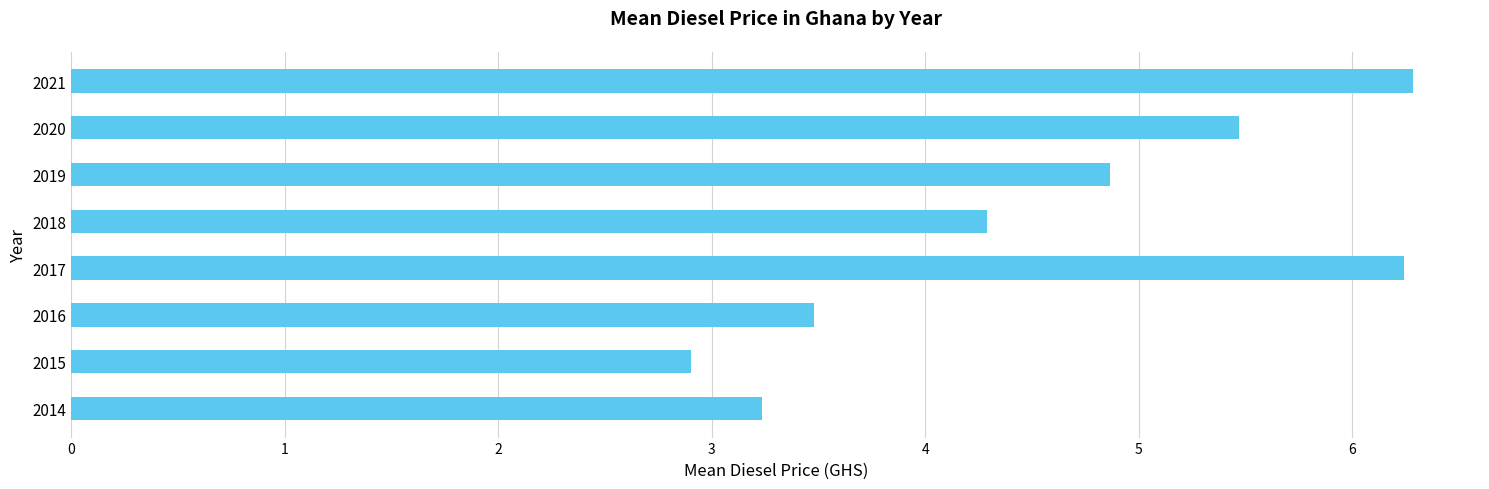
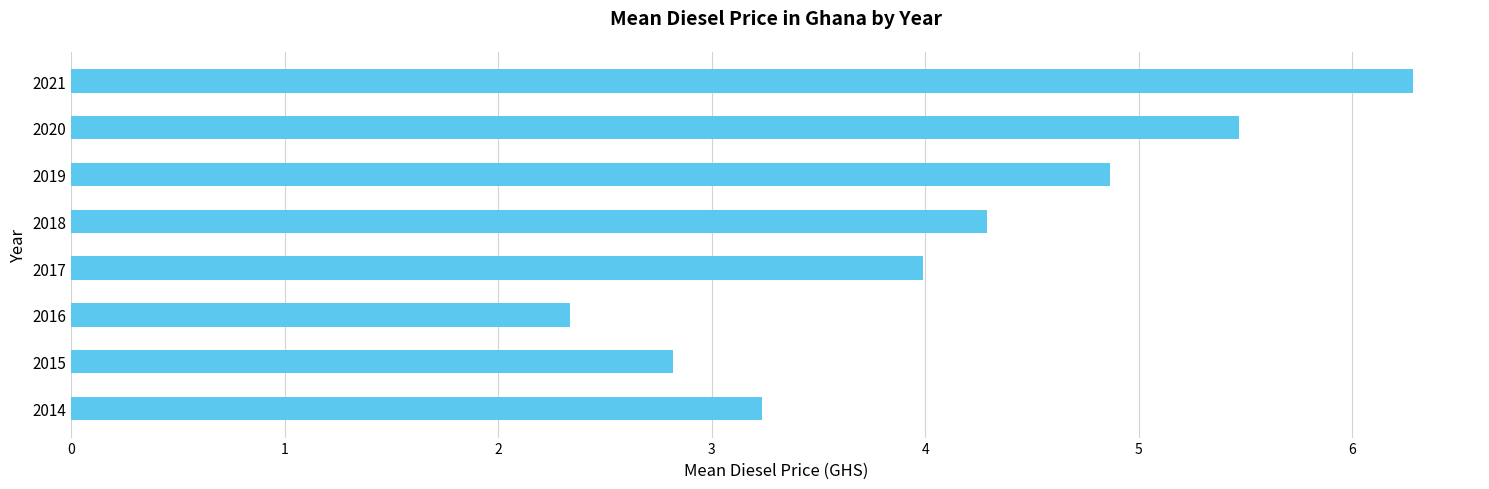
2017: 6.24 -> 3.99
2016: 3.48 -> 2.34
2015: 2.90 -> 2.82
